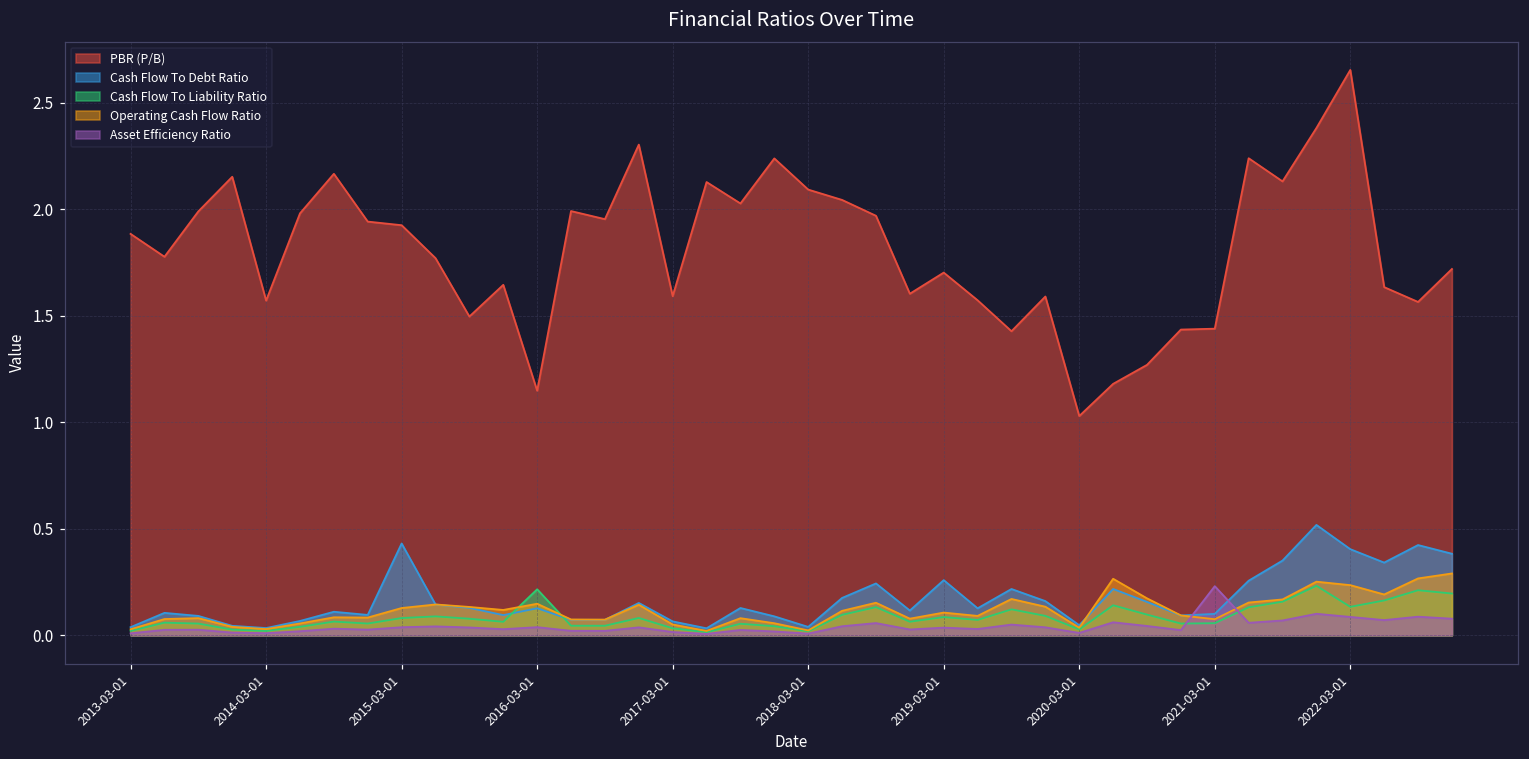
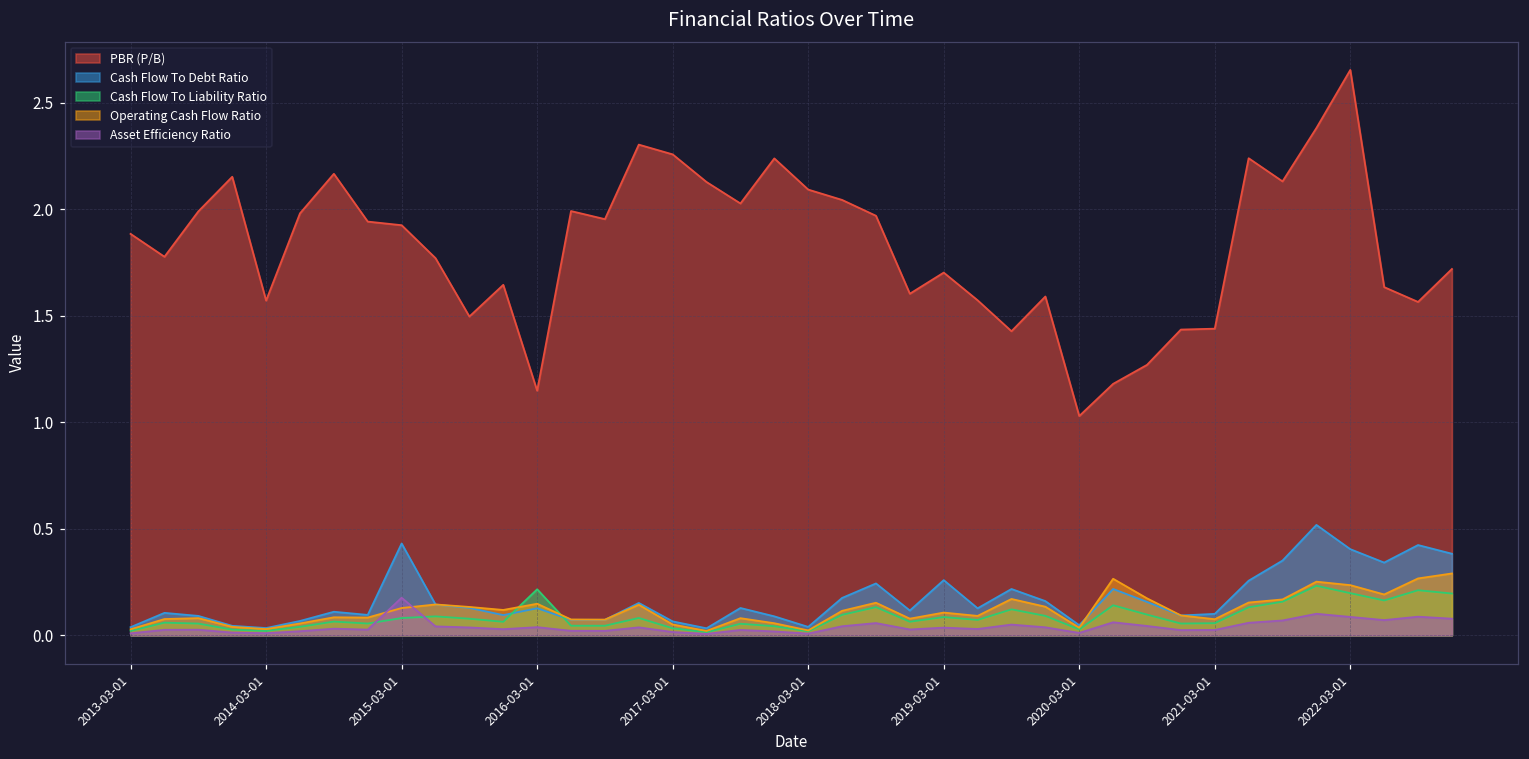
Asset Efficiency Ratio, 2015-03-01: 0.04 -> 0.18
PBR (P/B), 2017-03-01: 1.59 -> 2.26
Asset Efficiency Ratio, 2021-03-01: 0.23 -> 0.03
Cash Flow To Liability Ratio, 2022-03-01: 0.13 -> 0.20
